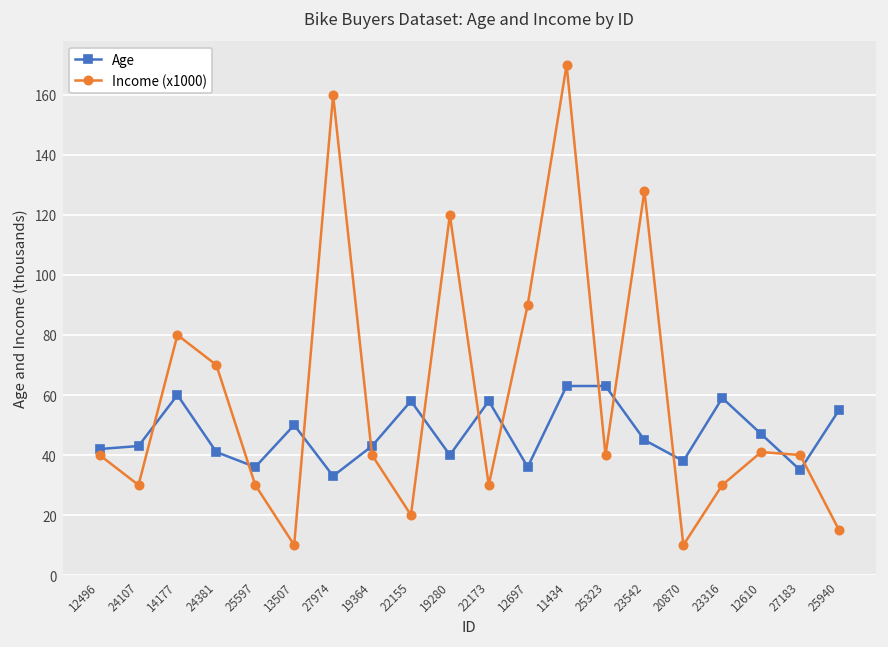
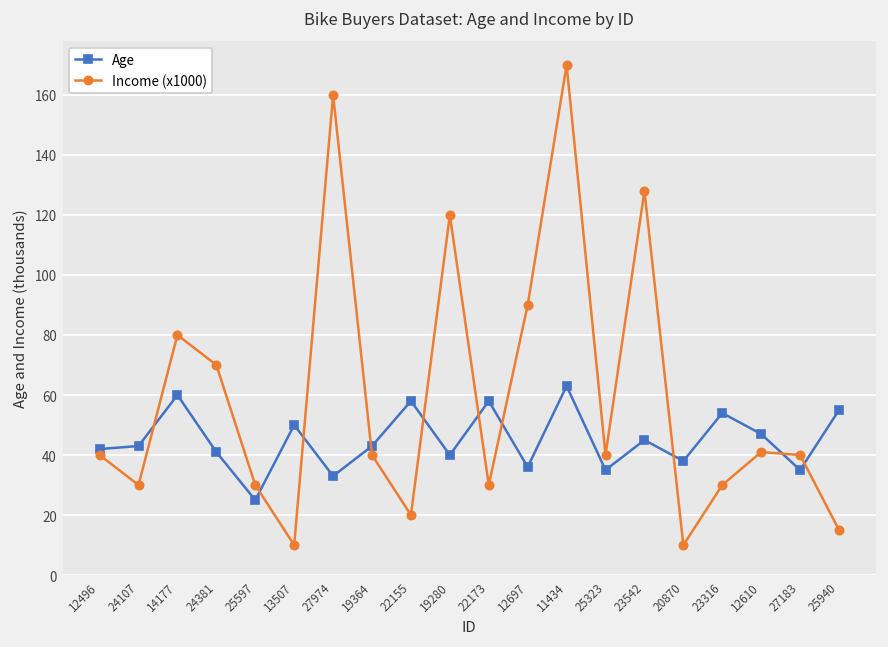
Age, 25597: 36 -> 25
Age, 25323: 63 -> 35
Age, 23316: 59 -> 54
